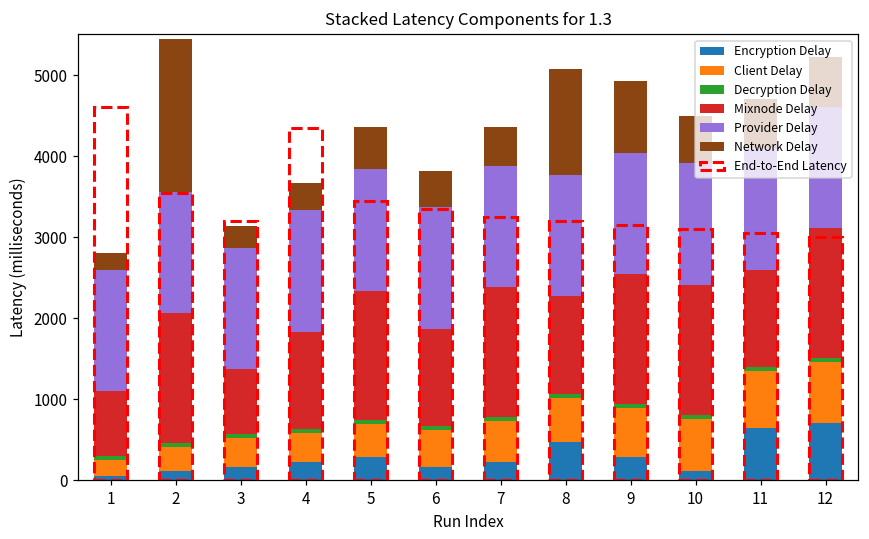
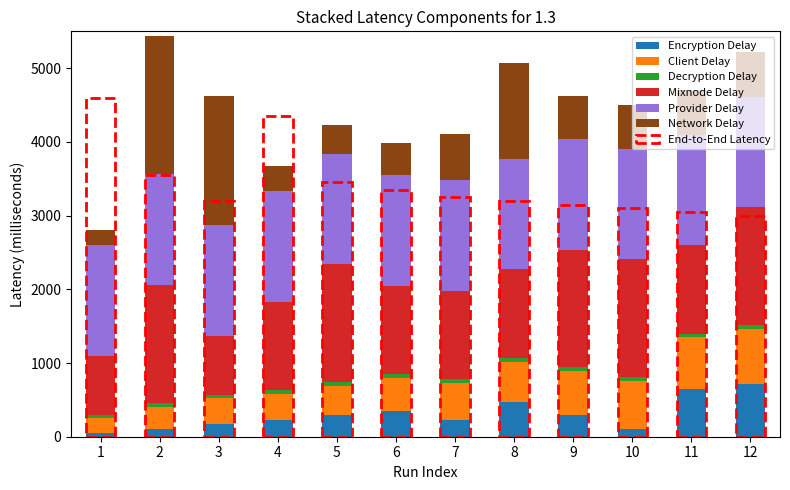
Network Delay, 3: 300 -> 1800
Network Delay, 5: 500 -> 400
Encryption Delay, 6: 200 -> 400
Mixnode Delay, 7: 1600 -> 1200
Network Delay, 7: 500 -> 600
Network Delay, 9: 900 -> 600
